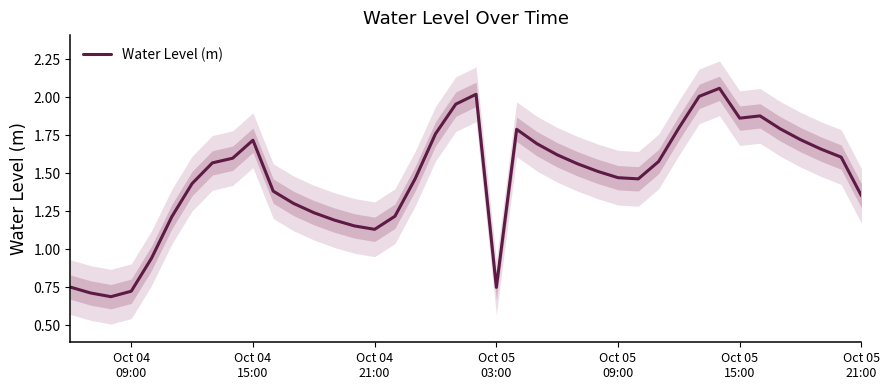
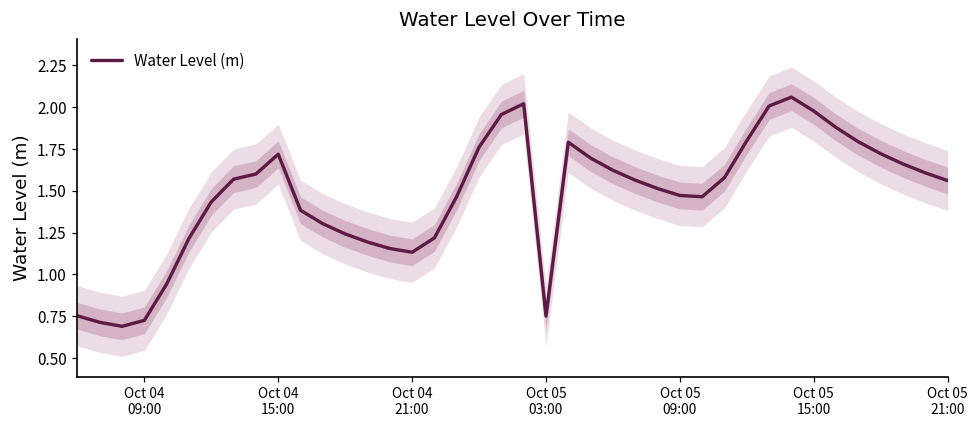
Water Level (m), Oct 05 15:00: 1.86 -> 1.98
Water Level (m), Oct 05 21:00: 1.35 -> 1.56
